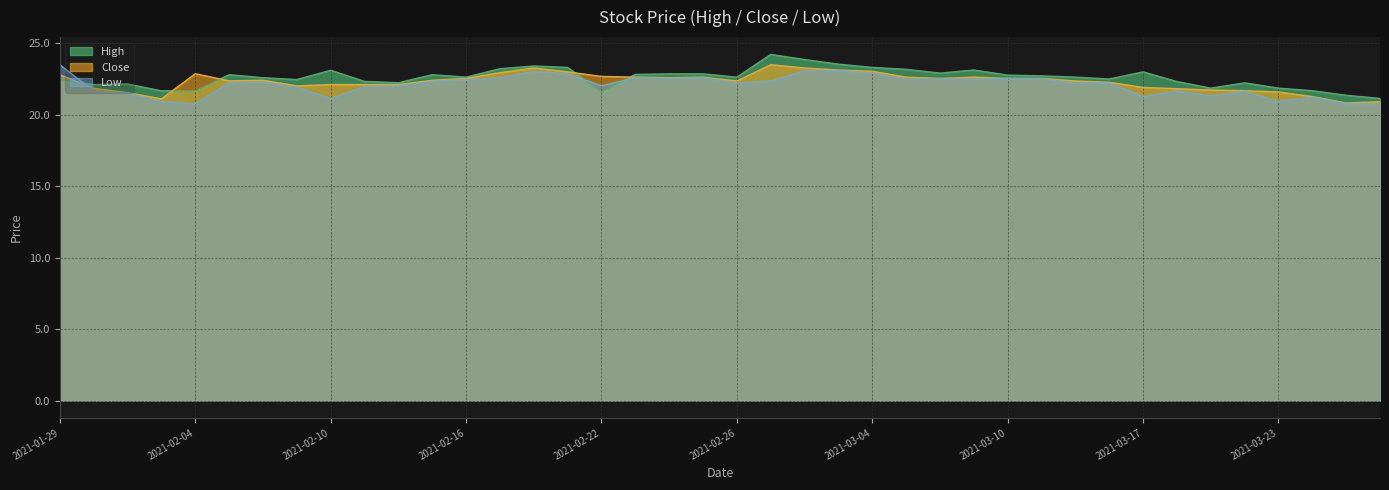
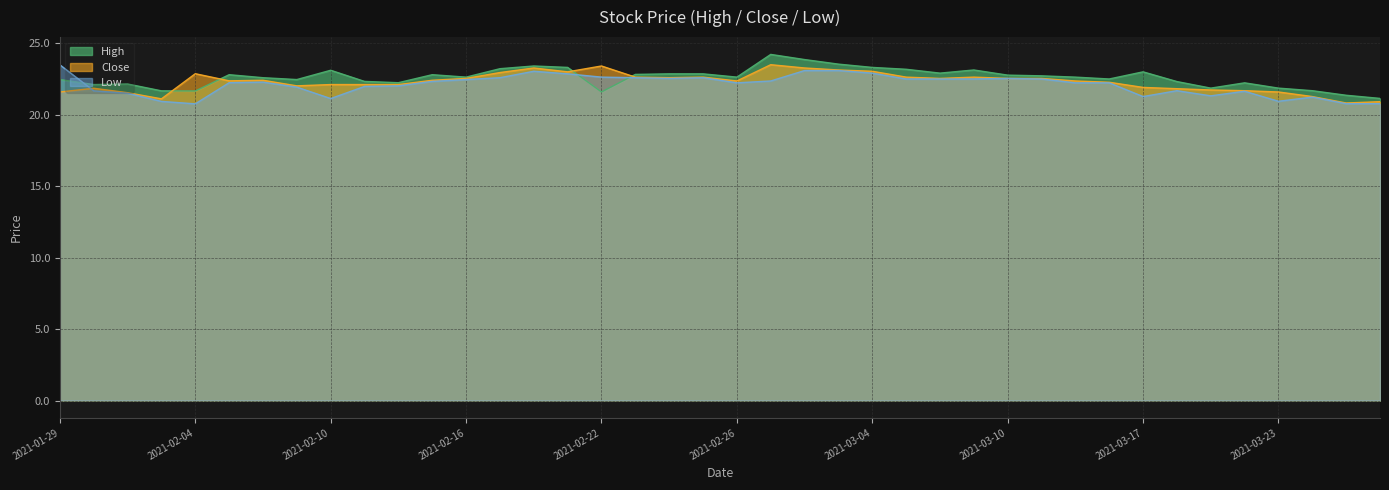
Close, 2021-01-29: 22.8 -> 21.6
Close, 2021-02-22: 22.7 -> 23.4
Low, 2021-02-22: 22.0 -> 22.6
